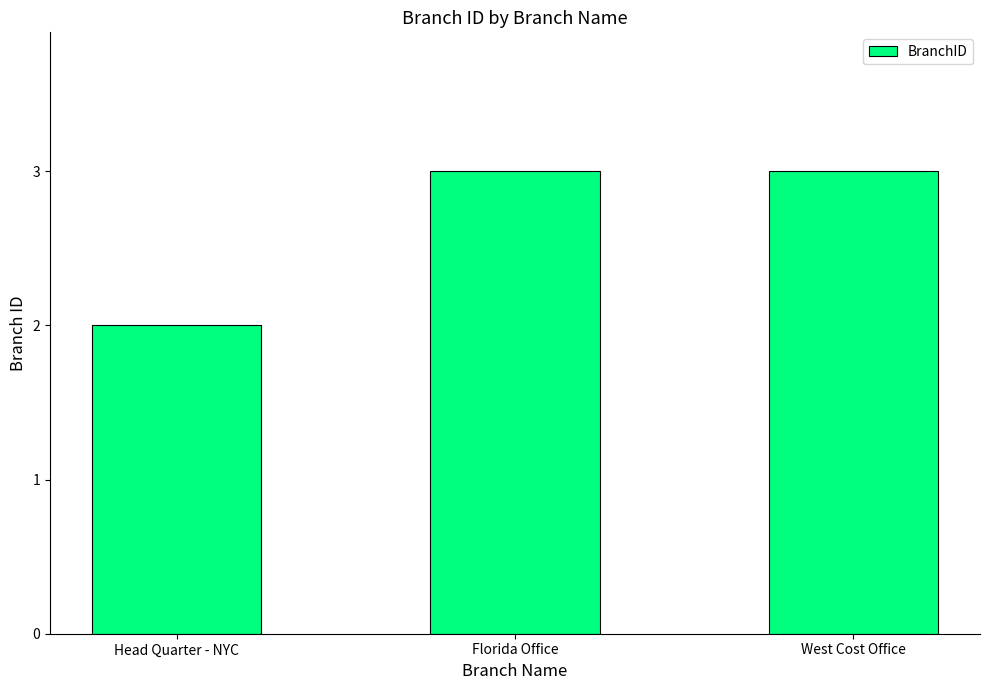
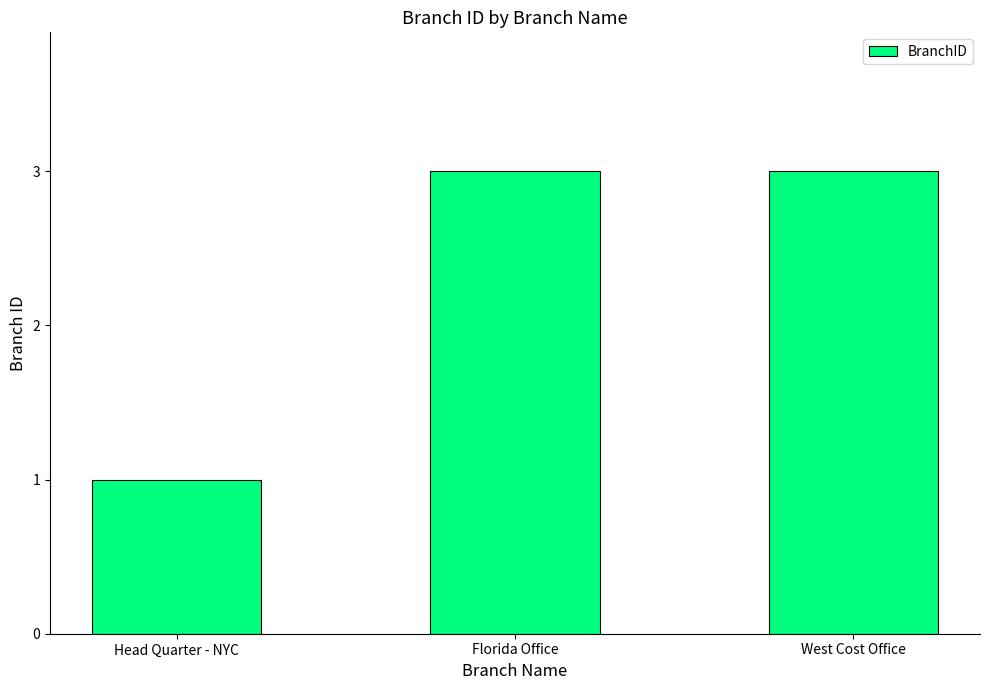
Head Quarter - NYC: 2 -> 1
